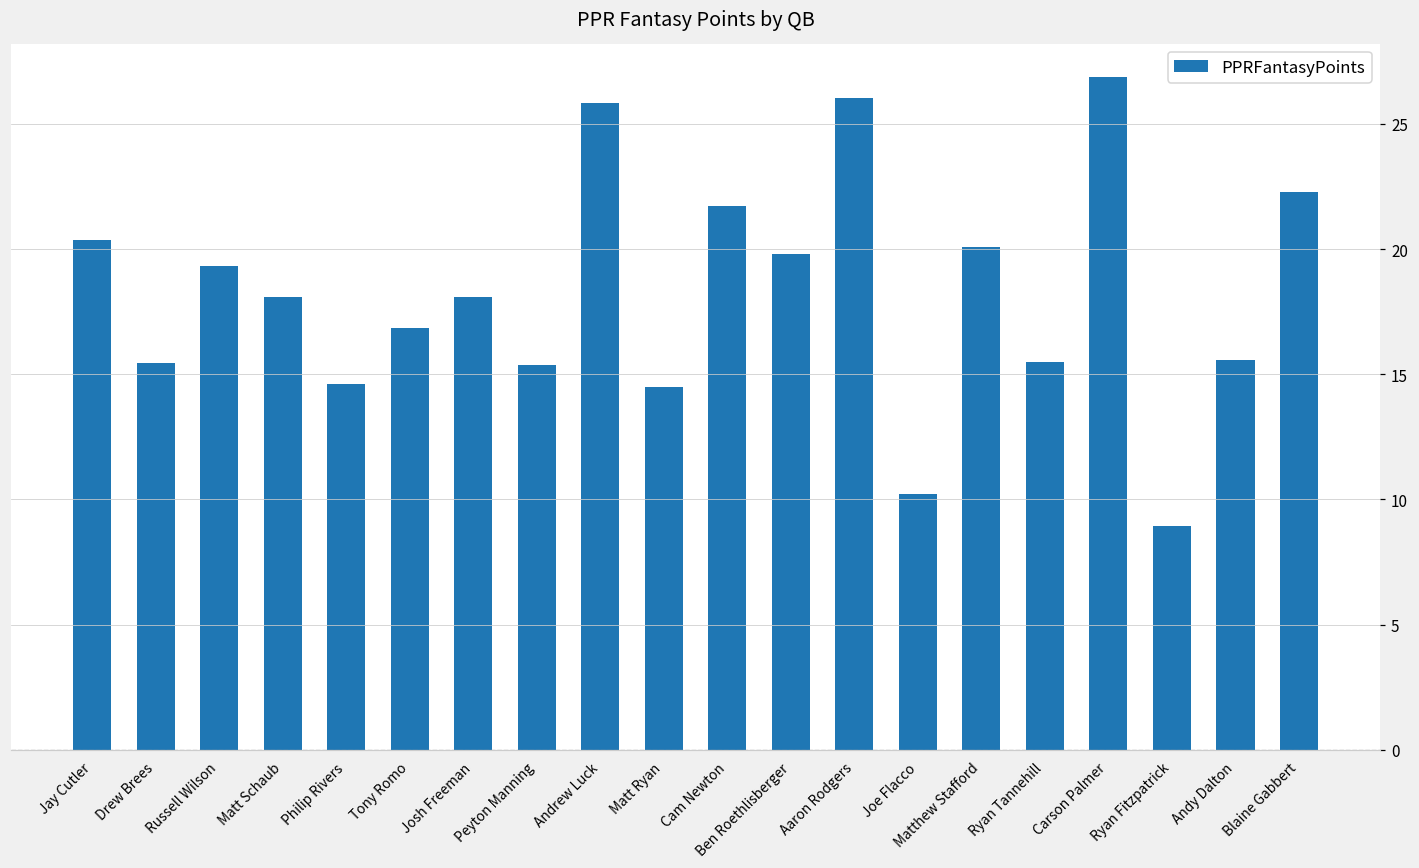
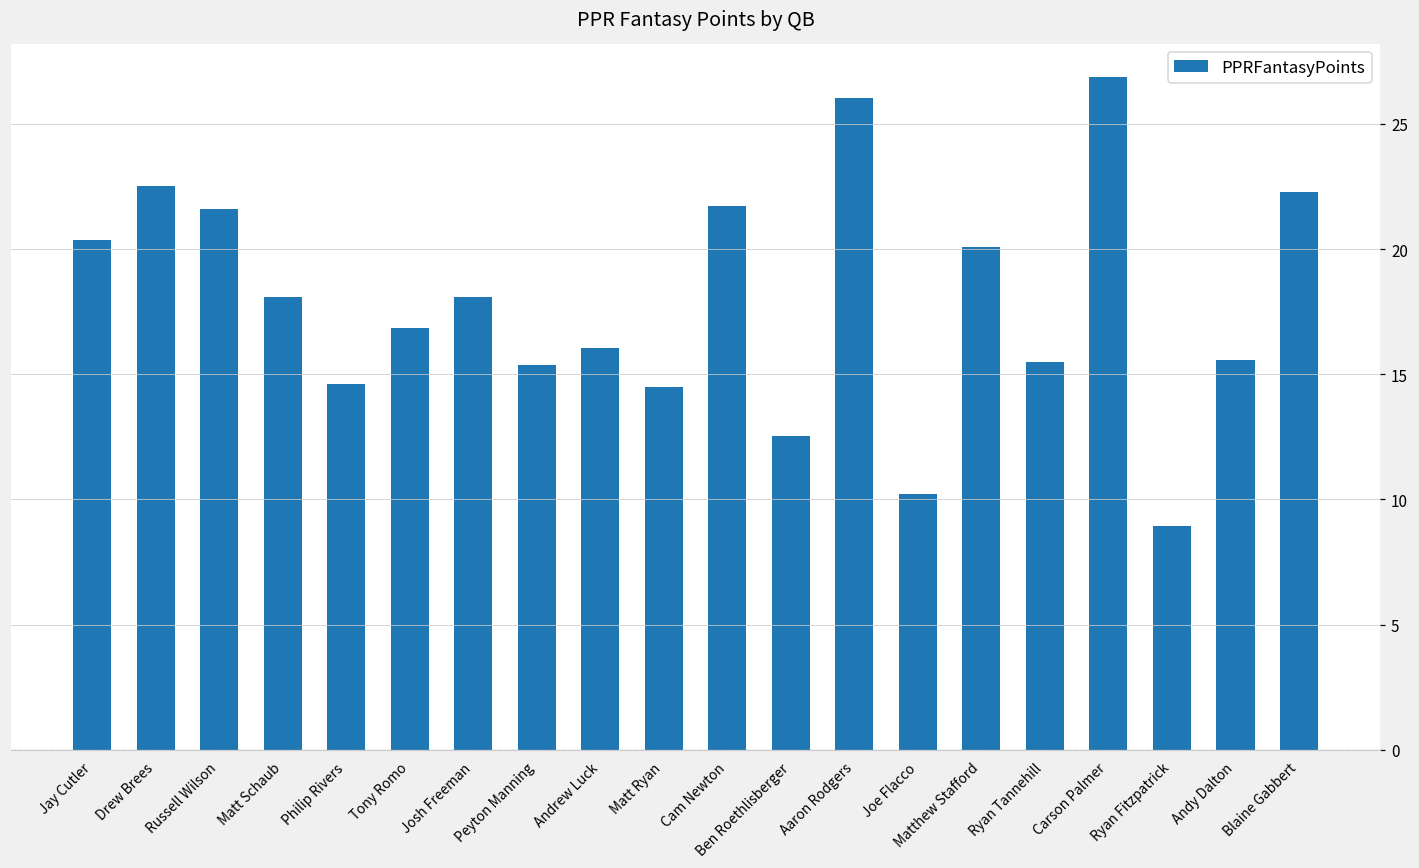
Drew Brees: 15.5 -> 22.5
Russell Wilson: 19.3 -> 21.6
Andrew Luck: 25.8 -> 16.1
Ben Roethlisberger: 19.8 -> 12.5
